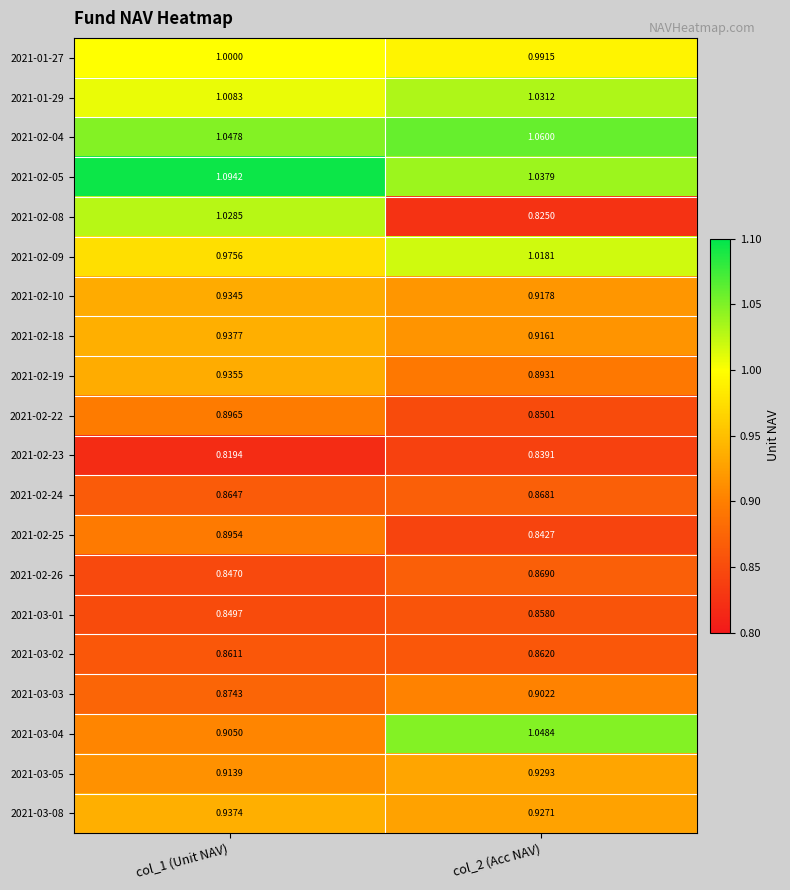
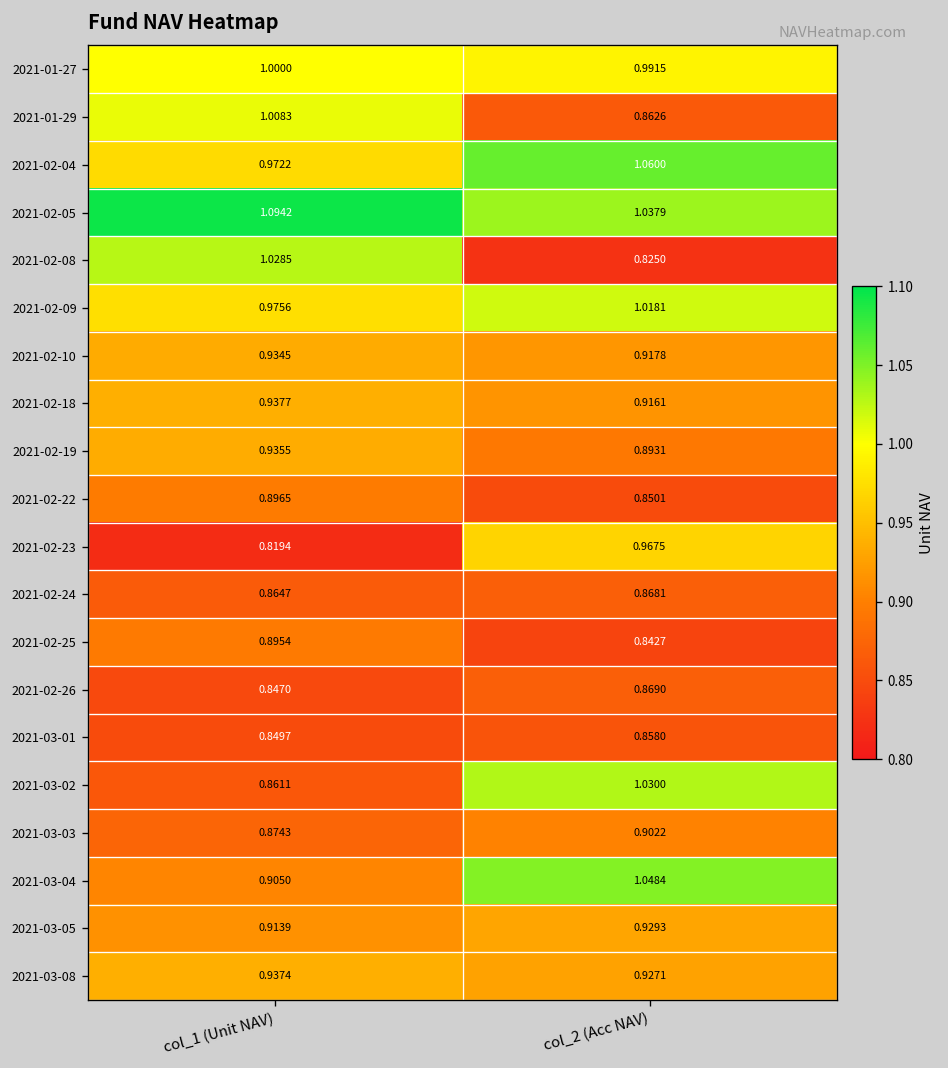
2021-01-29, col_2 (Acc NAV): 1.0312 -> 0.8626
2021-02-04, col_1 (Unit NAV): 1.0478 -> 0.9722
2021-02-23, col_2 (Acc NAV): 0.8391 -> 0.9675
2021-03-02, col_2 (Acc NAV): 0.8620 -> 1.0300
